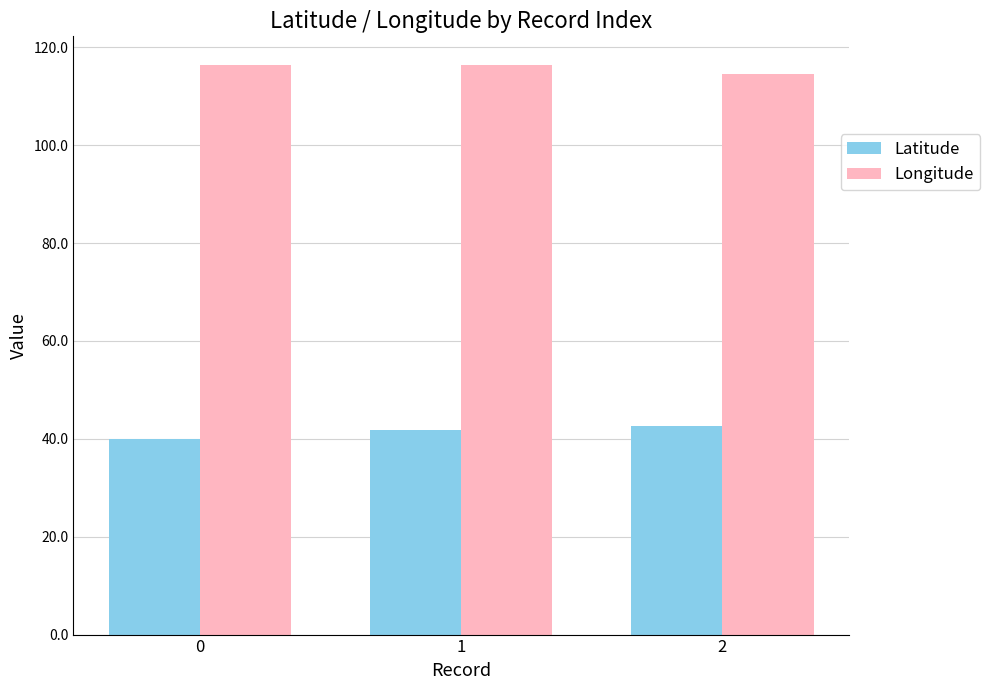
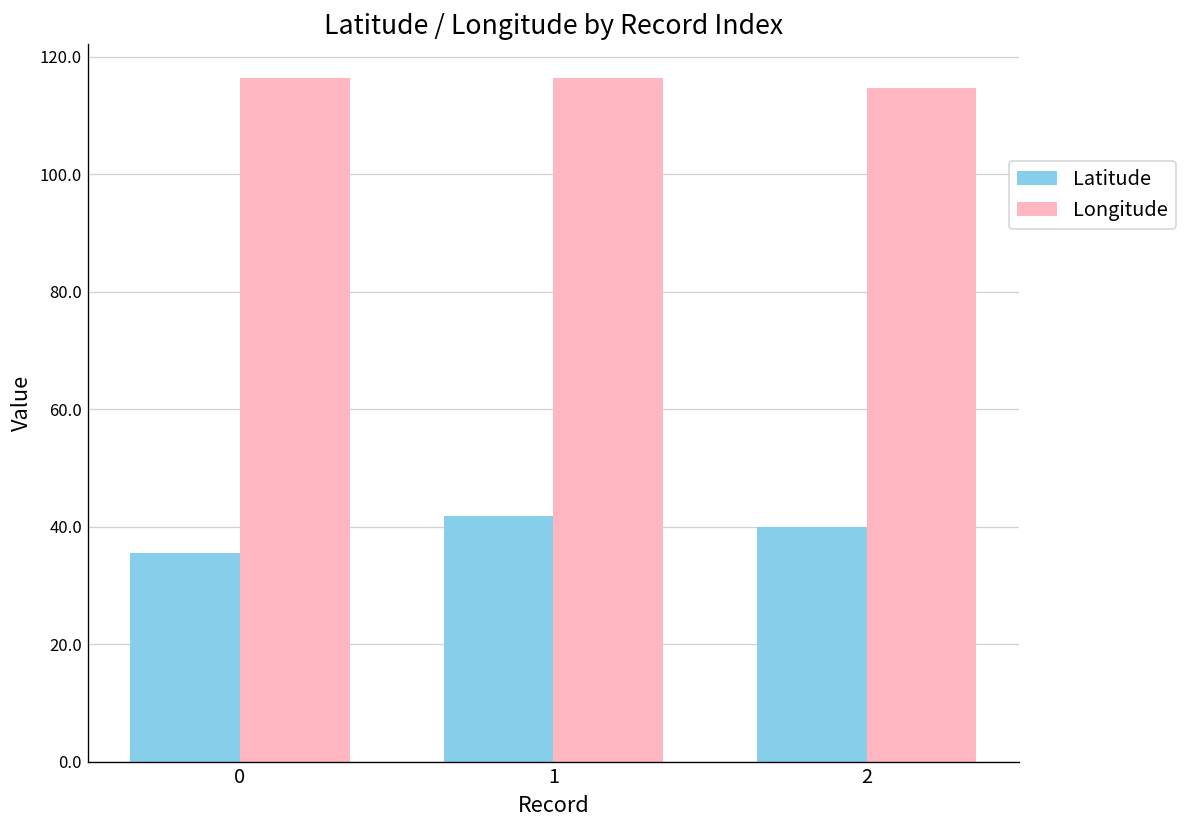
Latitude, 0: 40 -> 35
Latitude, 2: 43 -> 40
